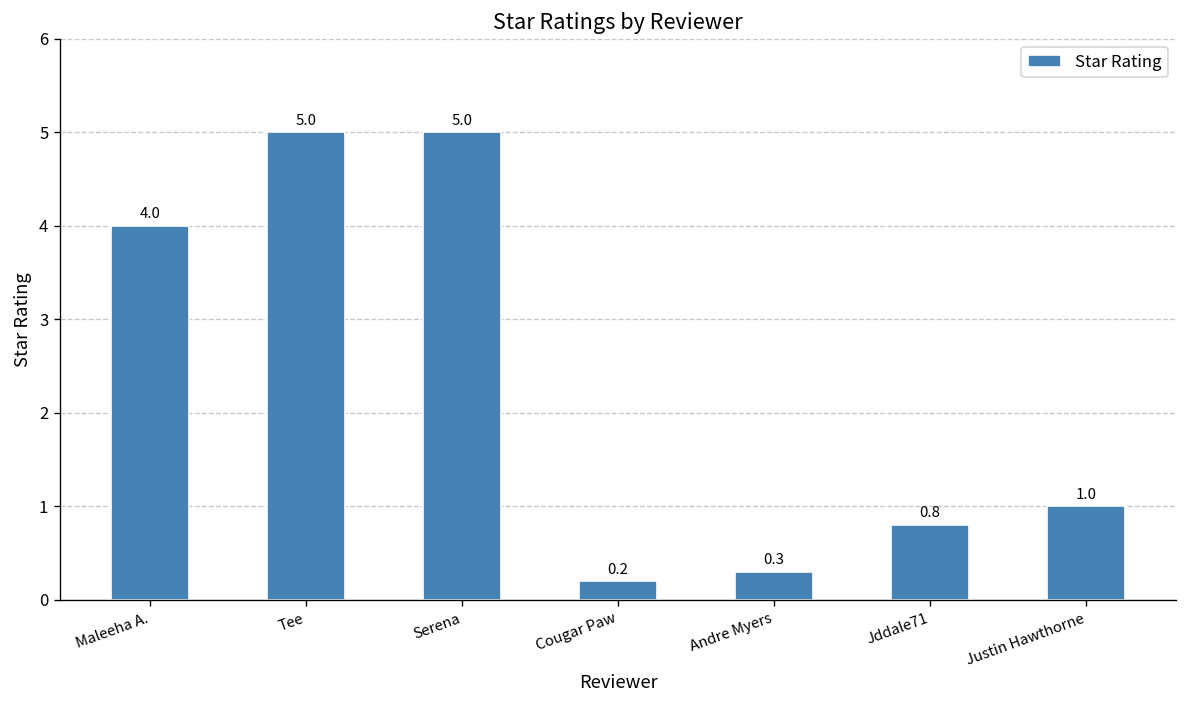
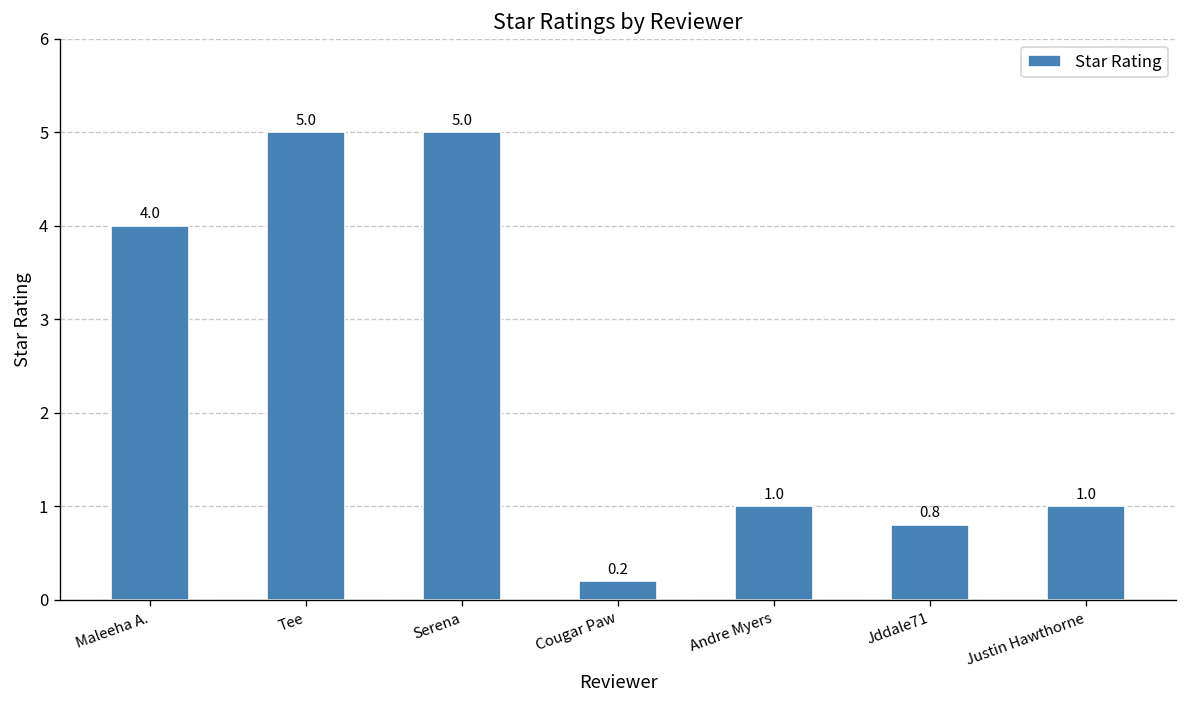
Andre Myers: 0.3 -> 1.0
